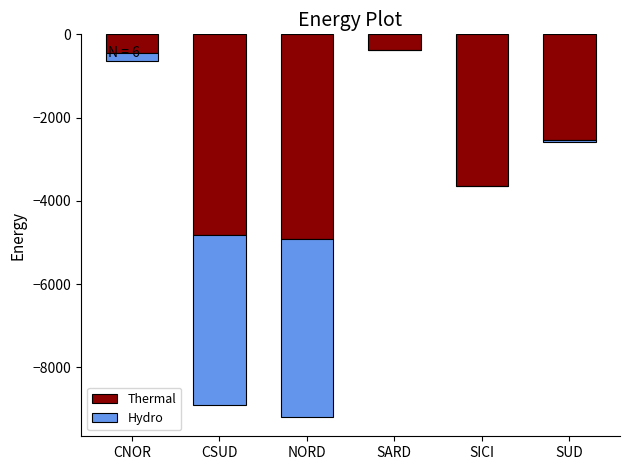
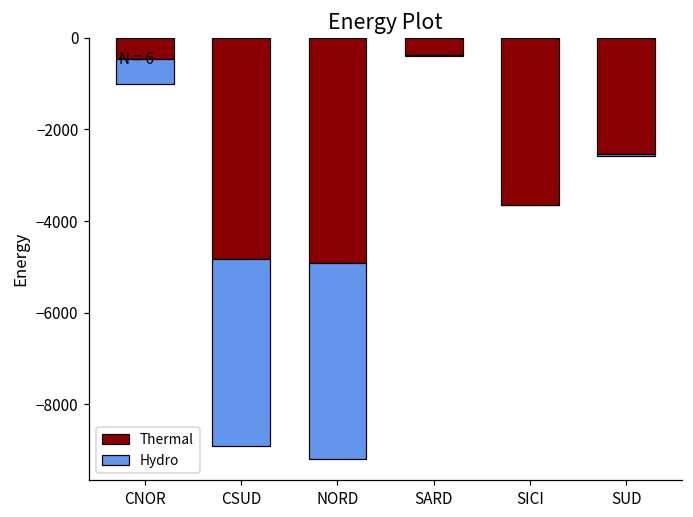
Hydro, CNOR: -200 -> -600
